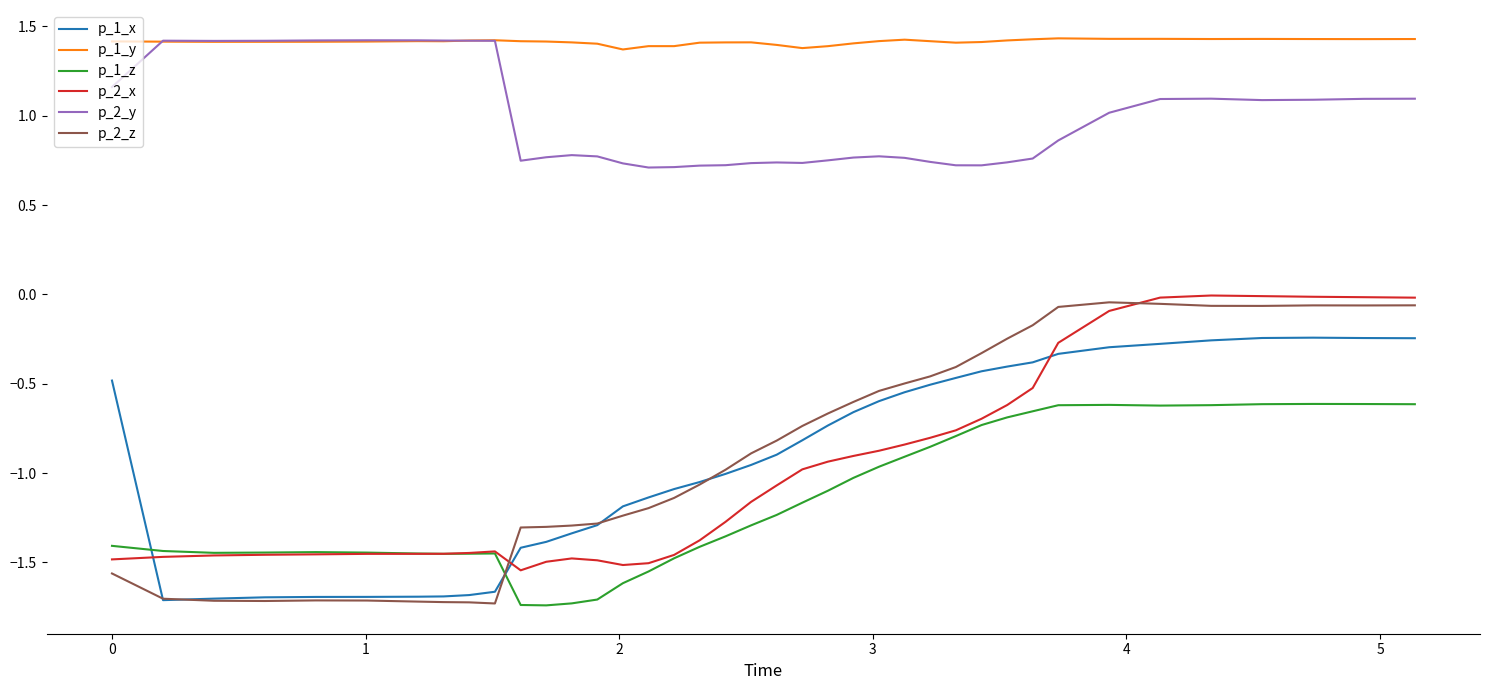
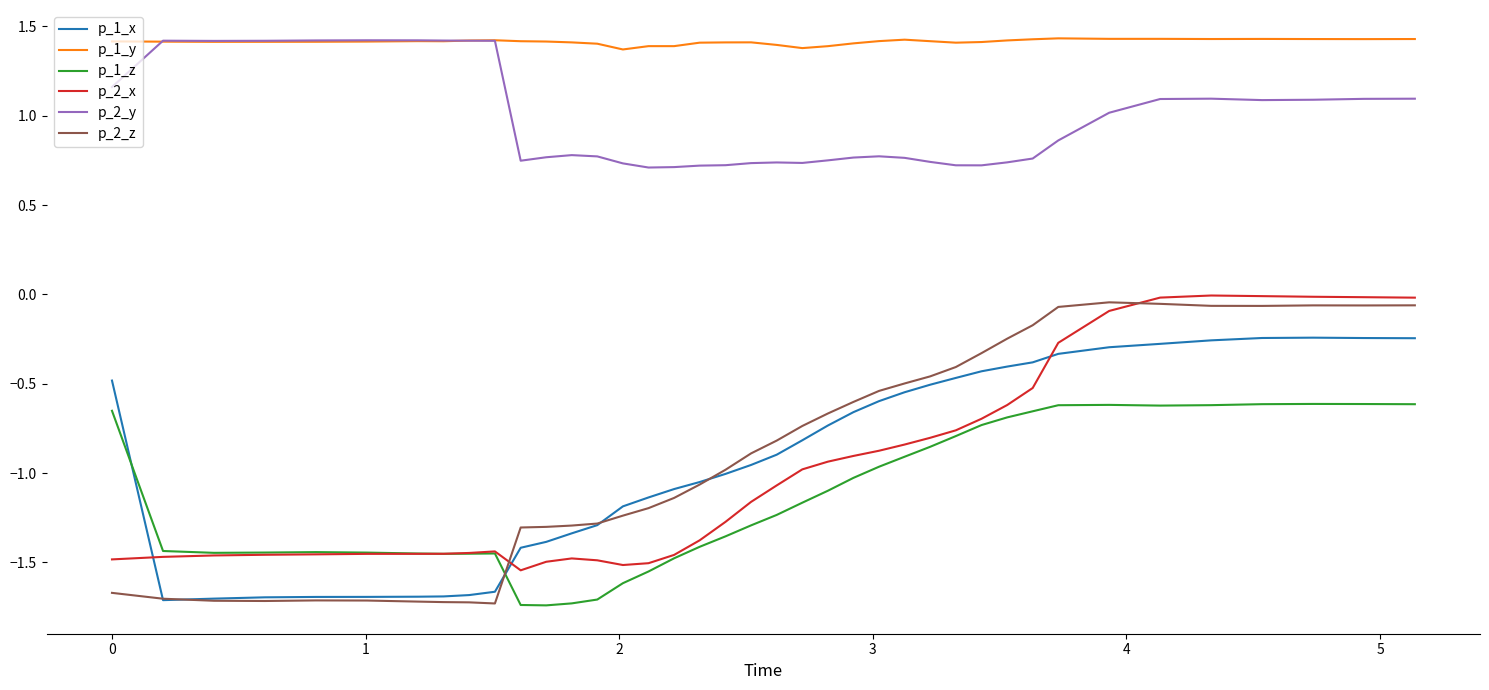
p_1_z, 0: -1.41 -> -0.65
p_2_z, 0: -1.56 -> -1.67
